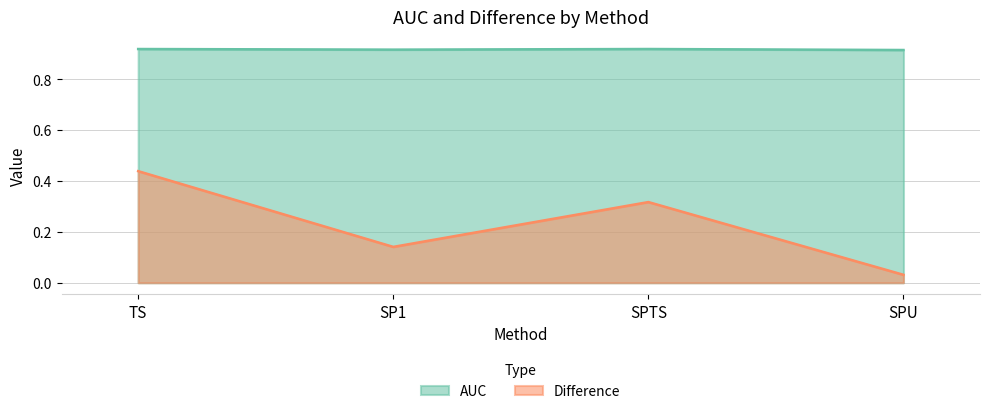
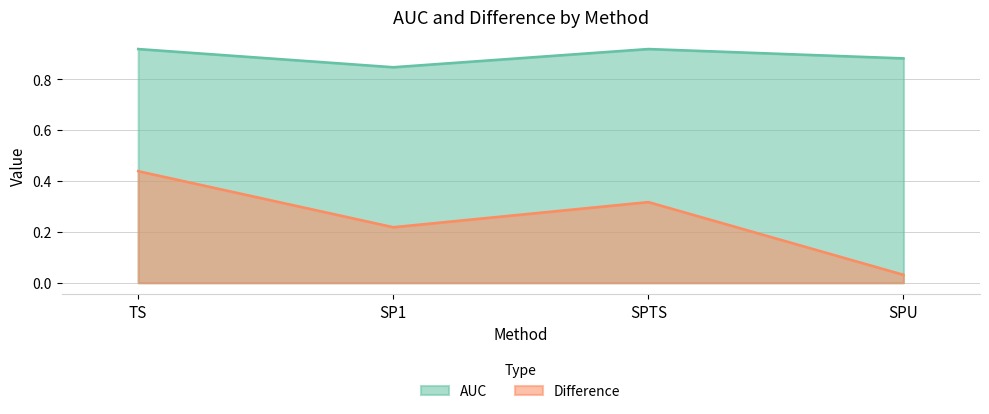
AUC, SP1: 0.92 -> 0.85
Difference, SP1: 0.14 -> 0.22
AUC, SPU: 0.92 -> 0.88
